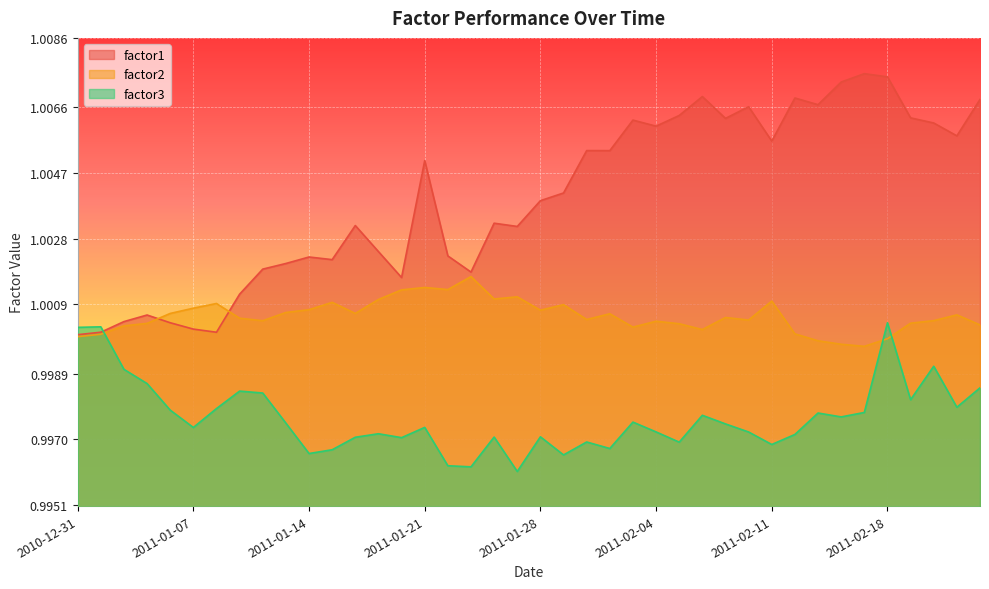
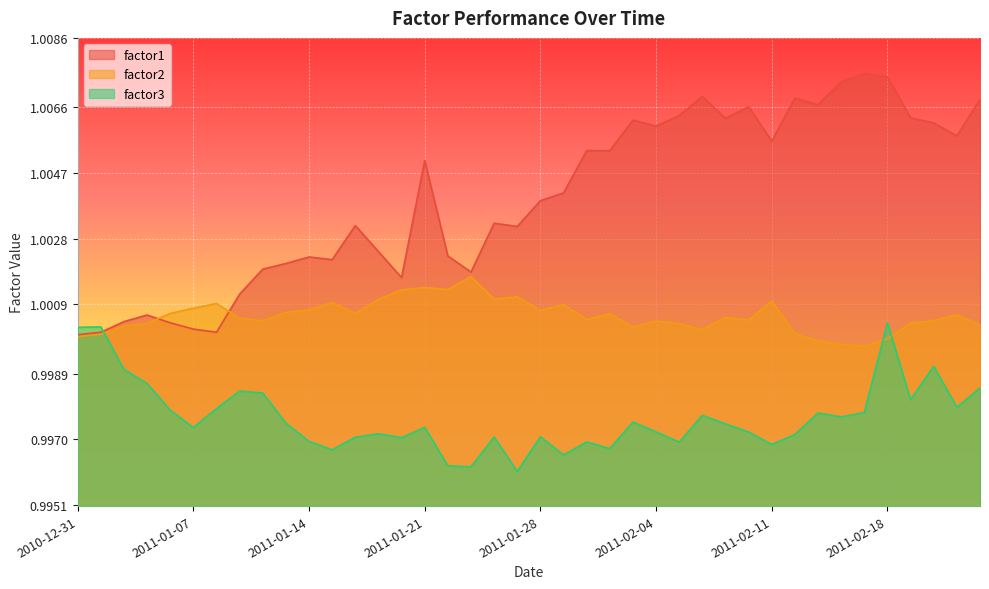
factor3, 2011-01-14: 0.9966 -> 0.9969
